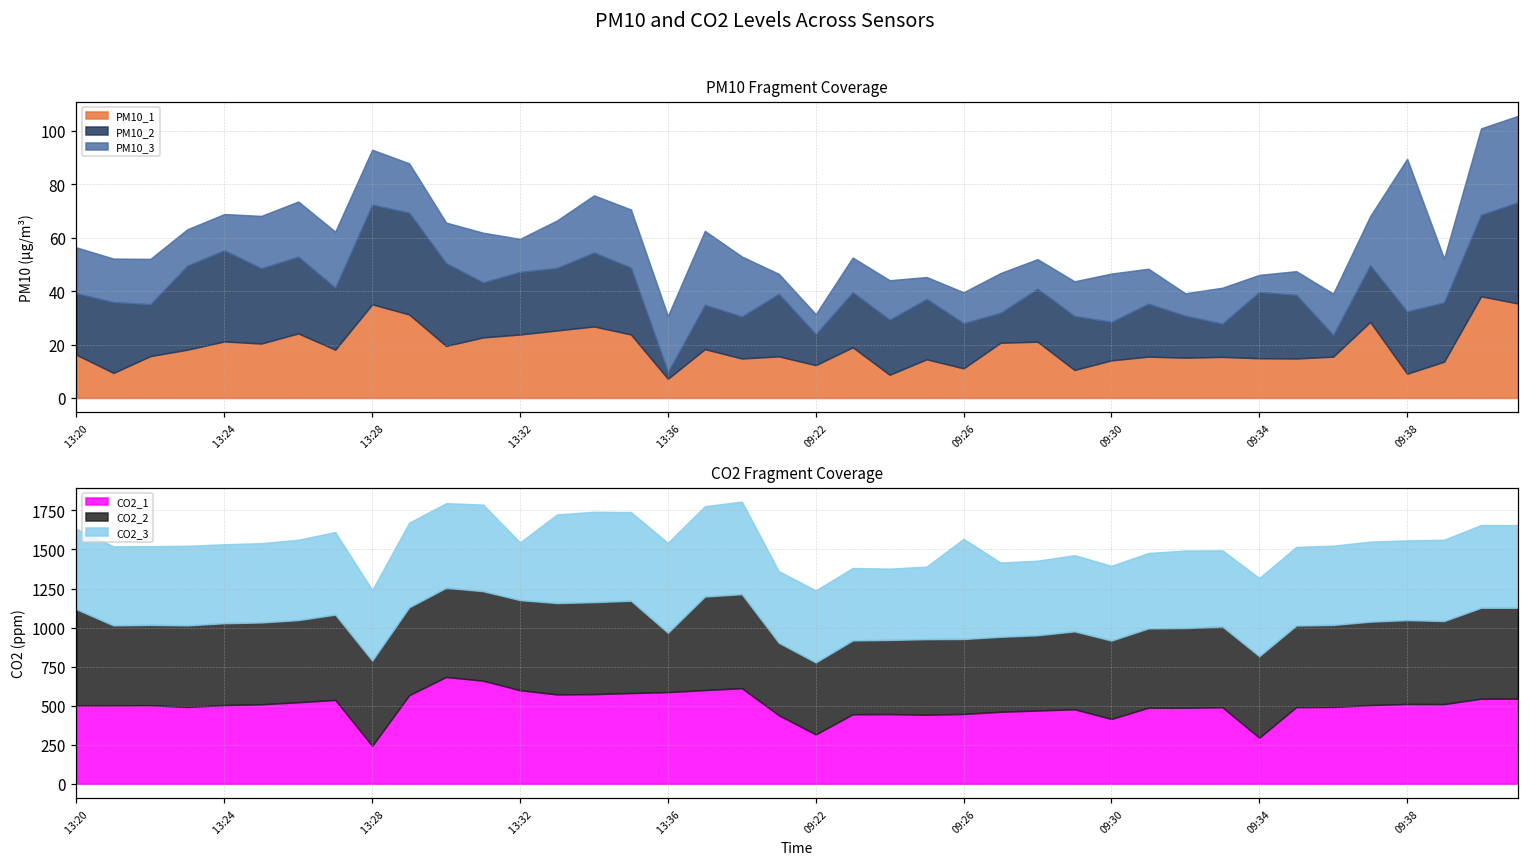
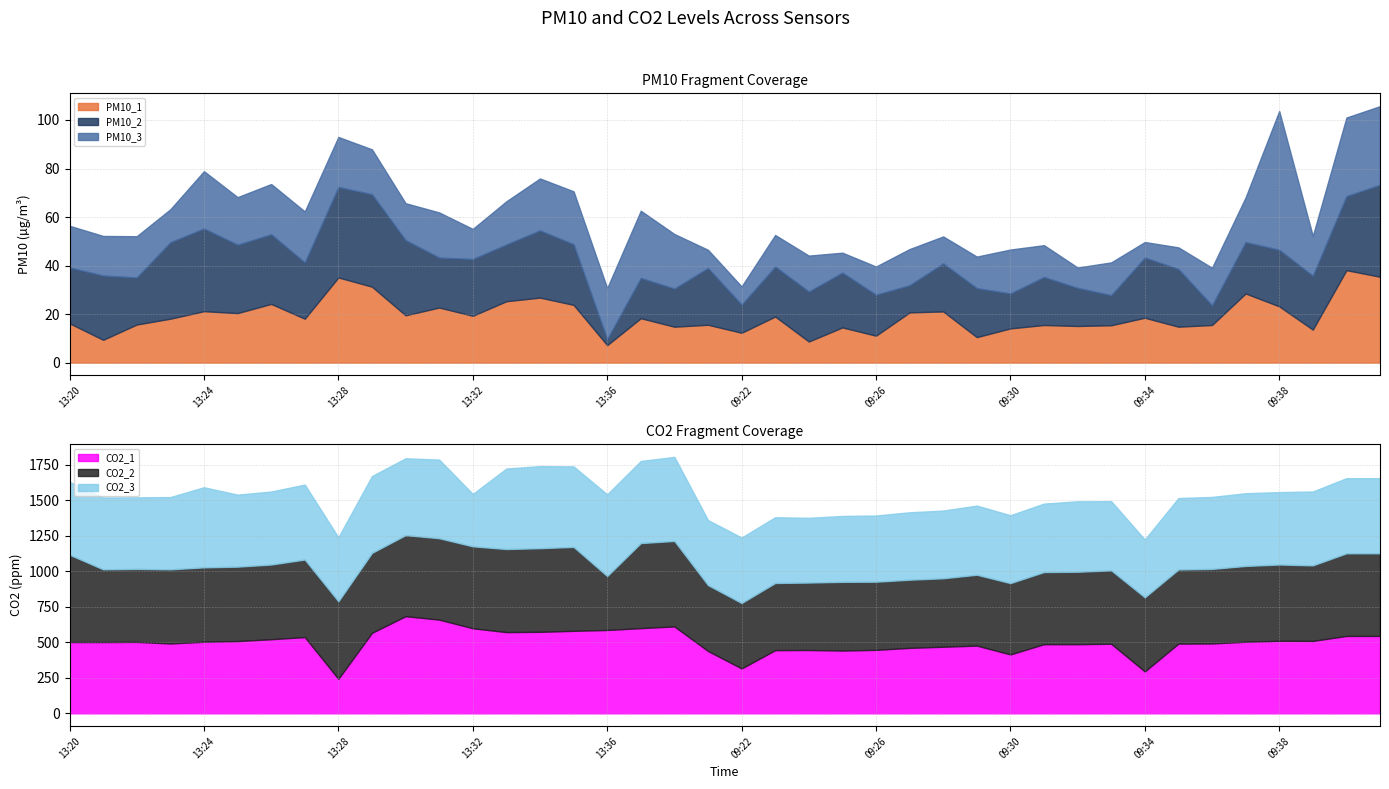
PM10 Fragment Coverage, PM10_3, 13:24: 14 -> 24
PM10 Fragment Coverage, PM10_1, 13:32: 24 -> 19
PM10 Fragment Coverage, PM10_1, 09:34: 15 -> 19
PM10 Fragment Coverage, PM10_1, 09:38: 9 -> 23
CO2 Fragment Coverage, CO2_3, 13:24: 510 -> 560
CO2 Fragment Coverage, CO2_3, 09:26: 640 -> 470
CO2 Fragment Coverage, CO2_3, 09:34: 500 -> 410
